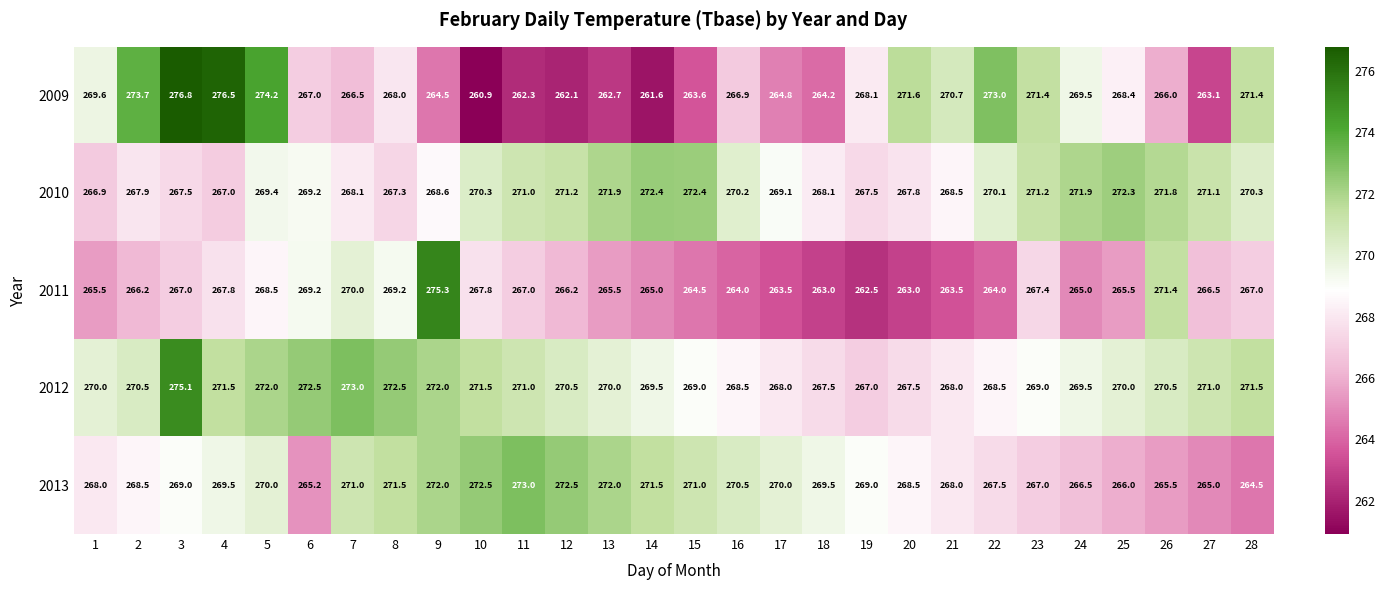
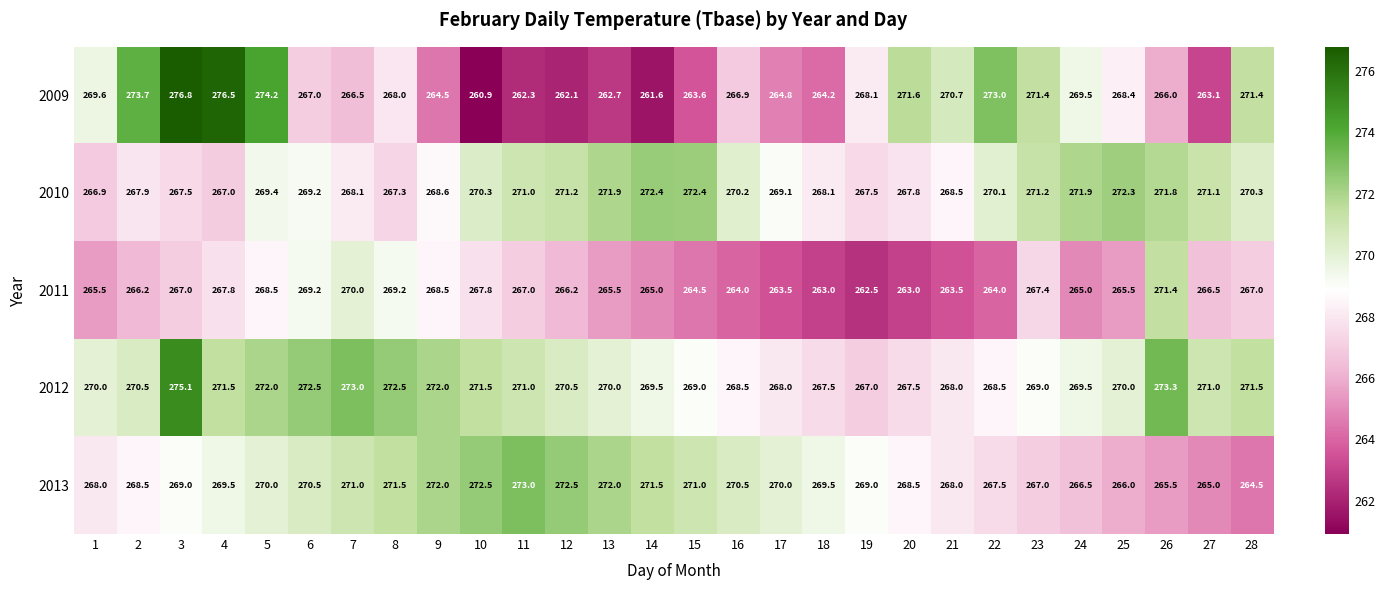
2011, 9: 275.3 -> 268.5
2012, 26: 270.5 -> 273.3
2013, 6: 265.2 -> 270.5
